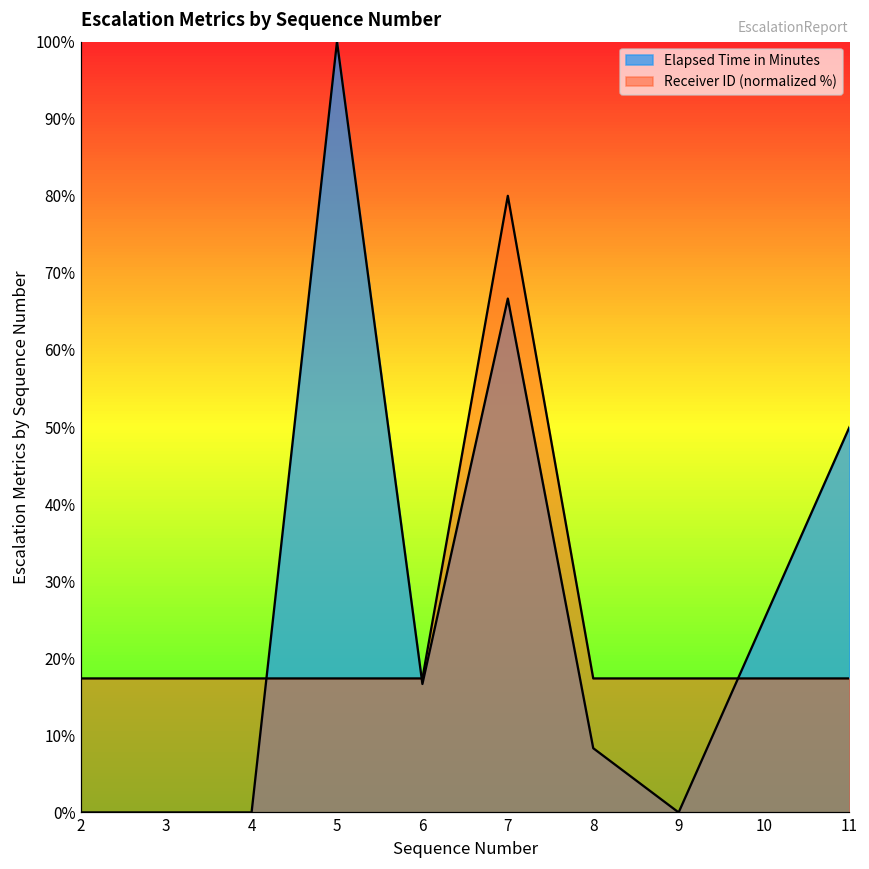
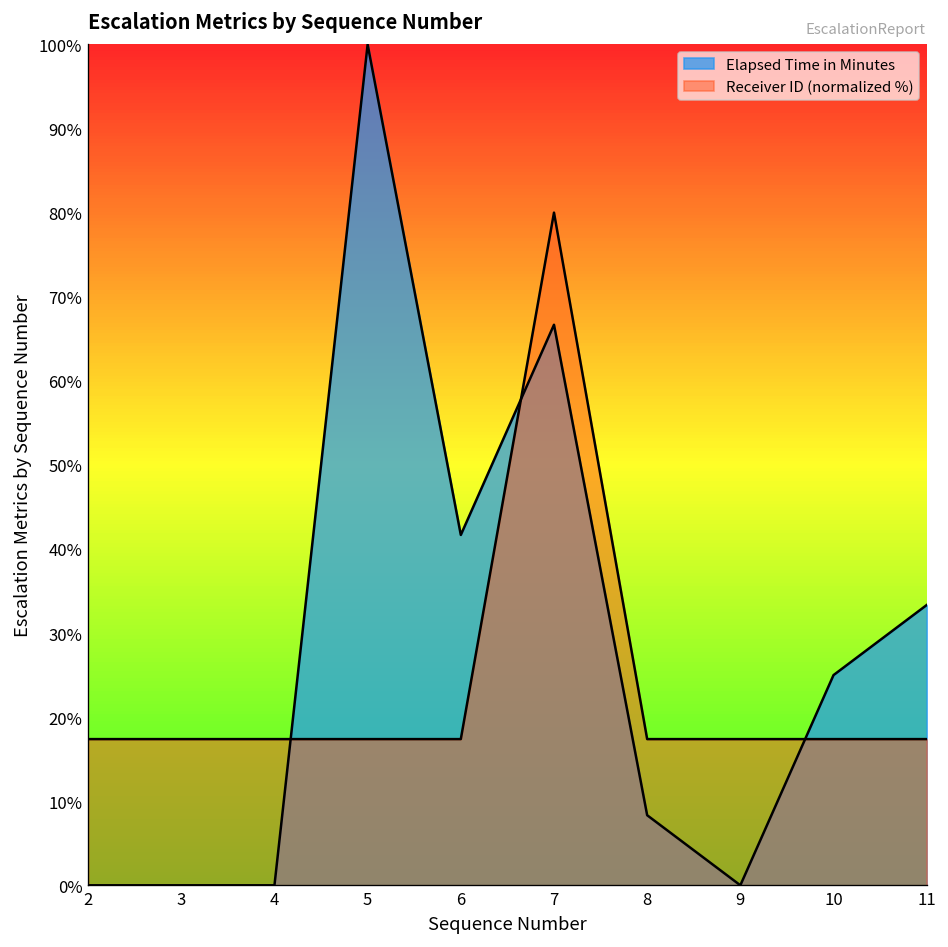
Elapsed Time in Minutes, 6: 17% -> 42%
Elapsed Time in Minutes, 11: 50% -> 33%
